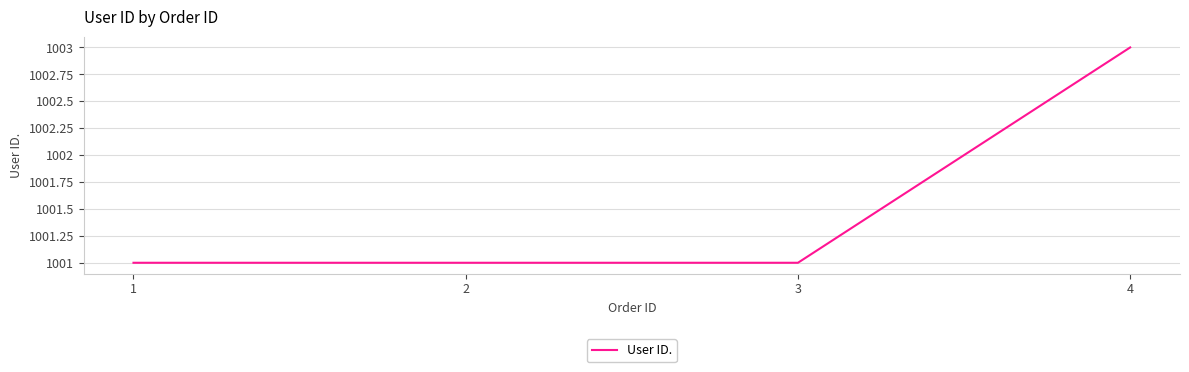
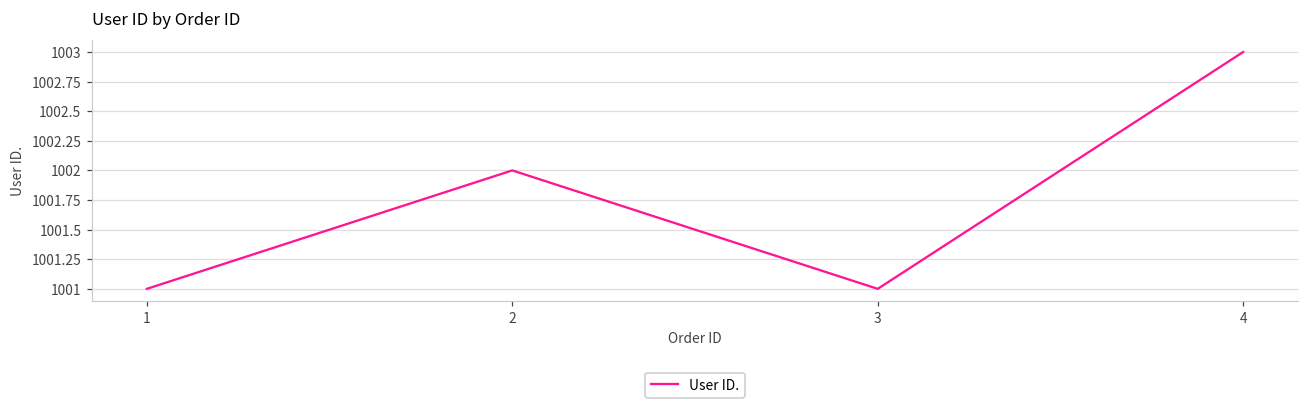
2: 1001 -> 1002
